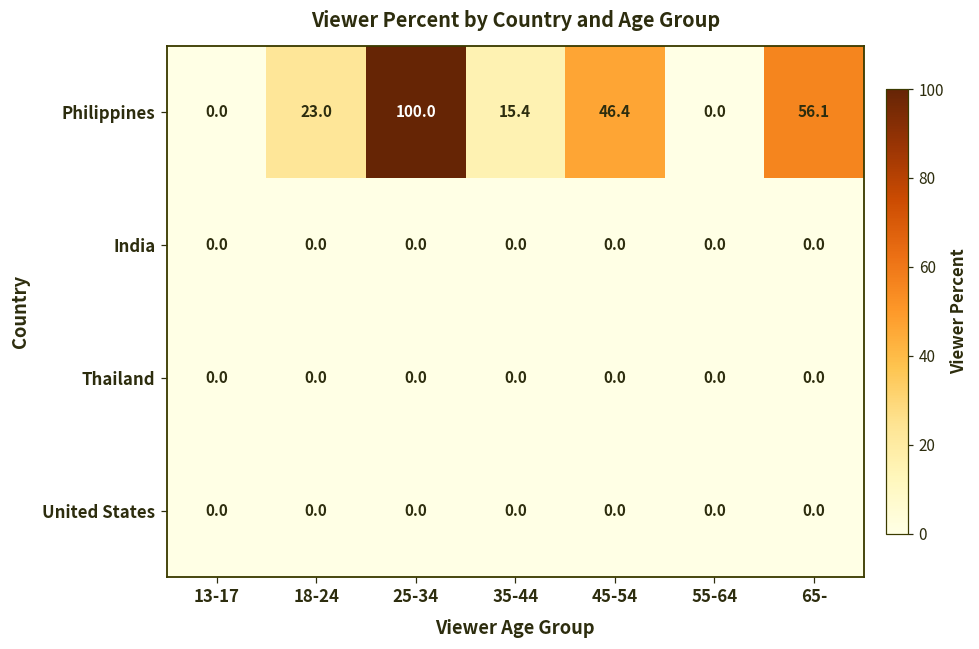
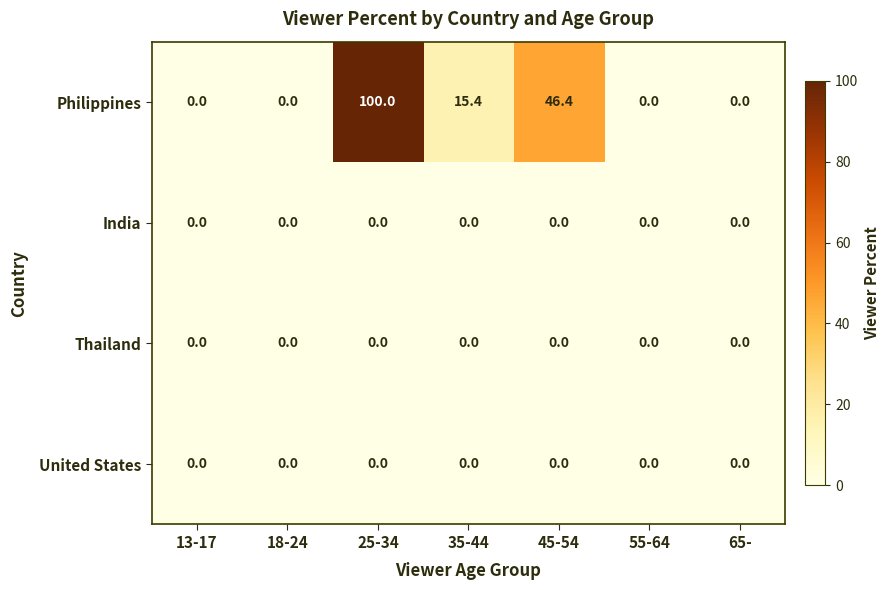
Philippines, 18-24: 23.0 -> 0.0
Philippines, 65-: 56.1 -> 0.0
